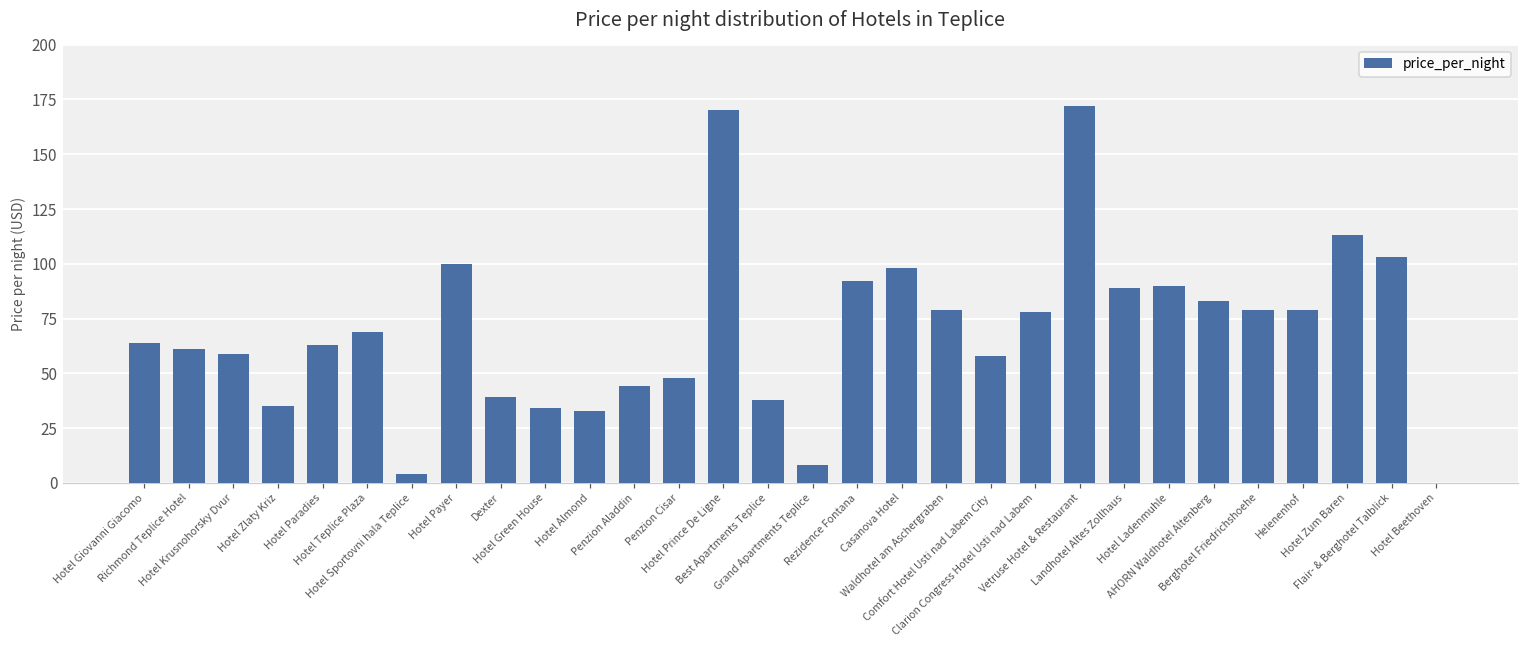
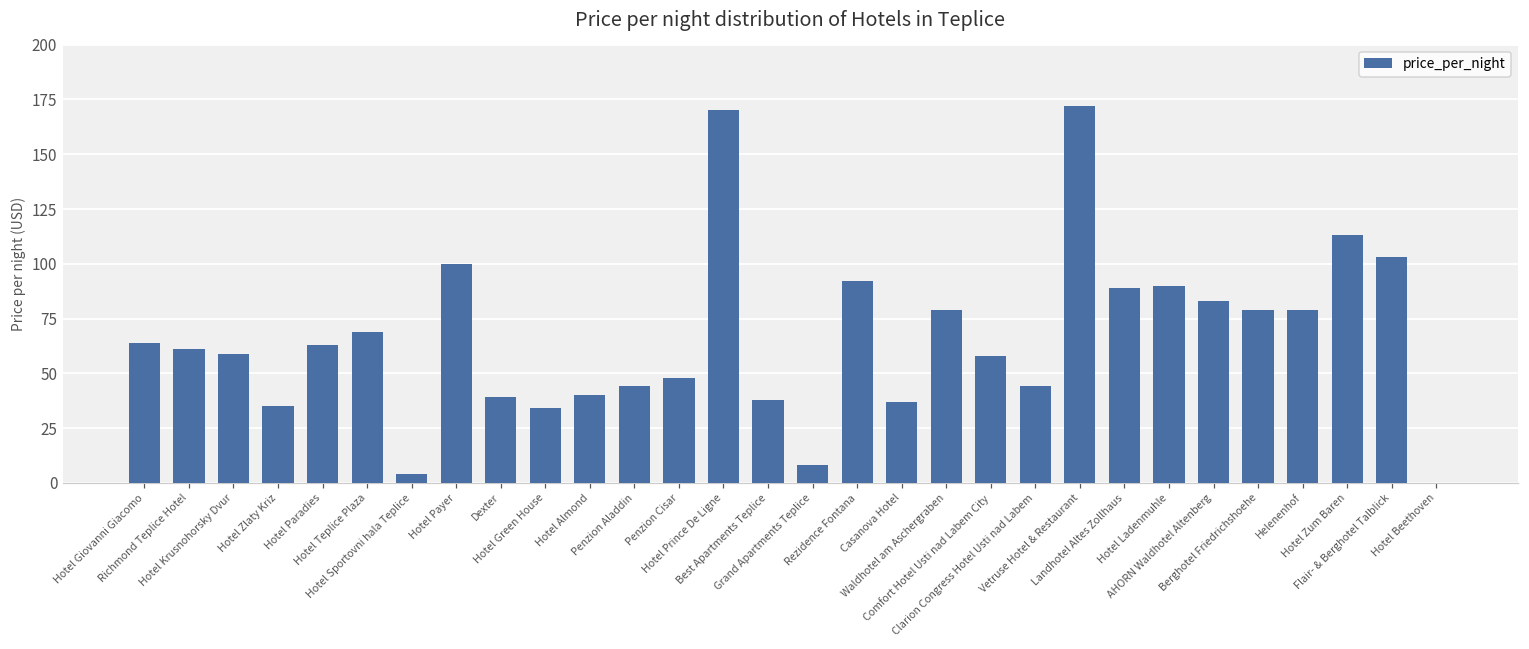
Hotel Almond: 33 -> 40
Casanova Hotel: 98 -> 37
Clarion Congress Hotel Usti nad Labem: 78 -> 44
